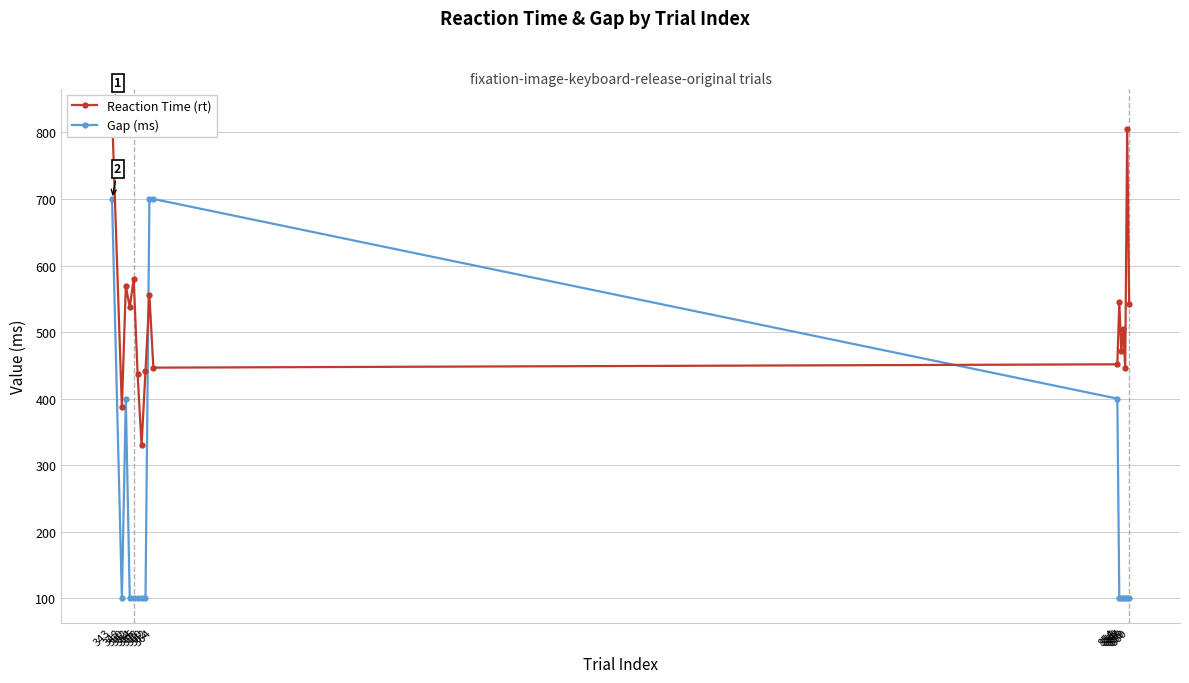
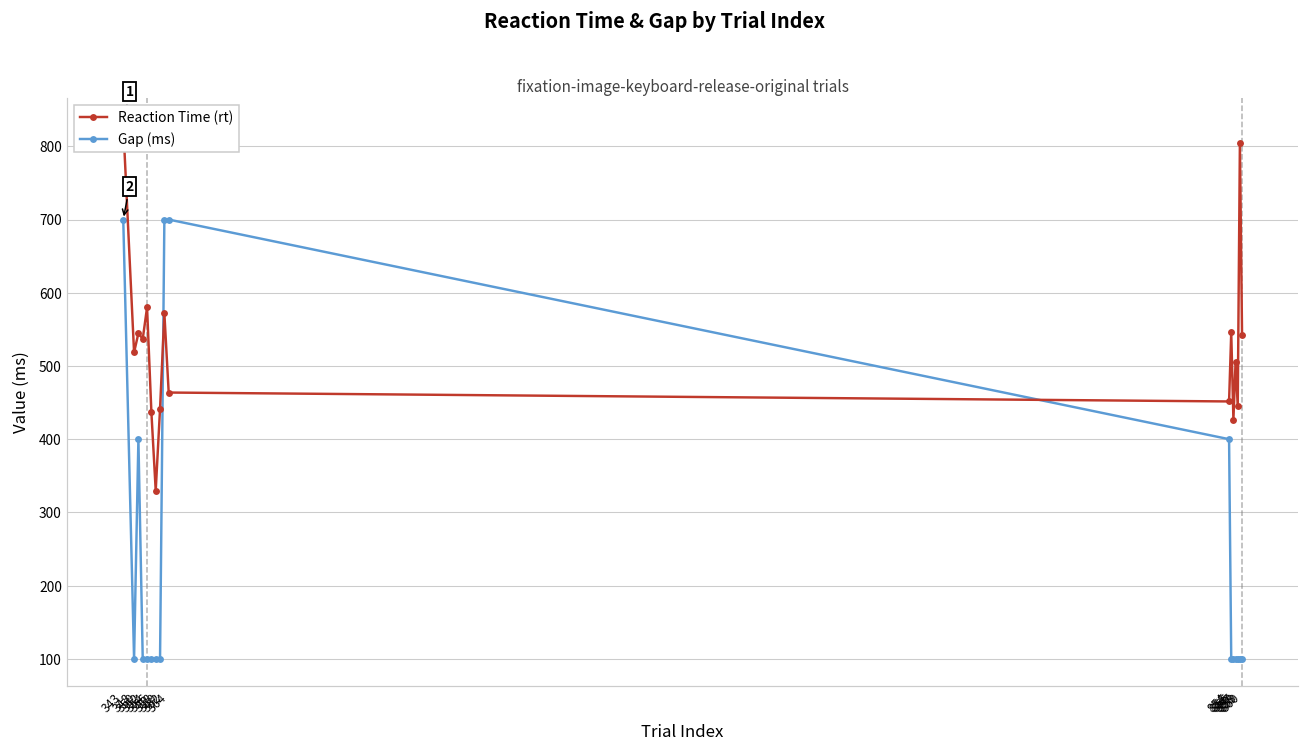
Reaction Time (rt), 348: 390 -> 520
Reaction Time (rt), 350: 570 -> 540
Reaction Time (rt), 362: 560 -> 570
Reaction Time (rt), 364: 450 -> 460
Reaction Time (rt), 856: 470 -> 430
